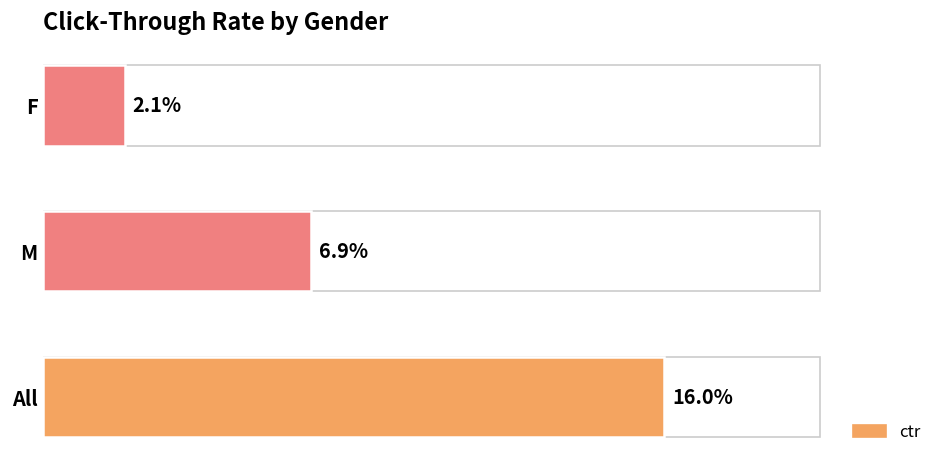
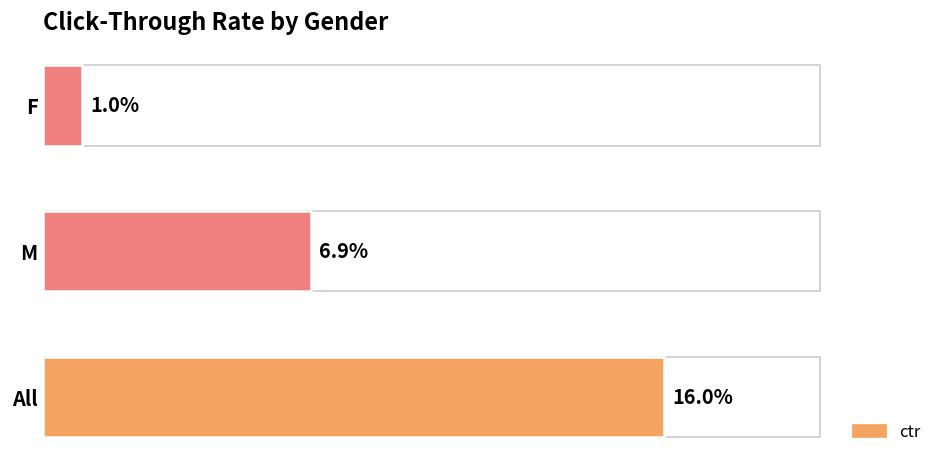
F: 2.1% -> 1.0%
